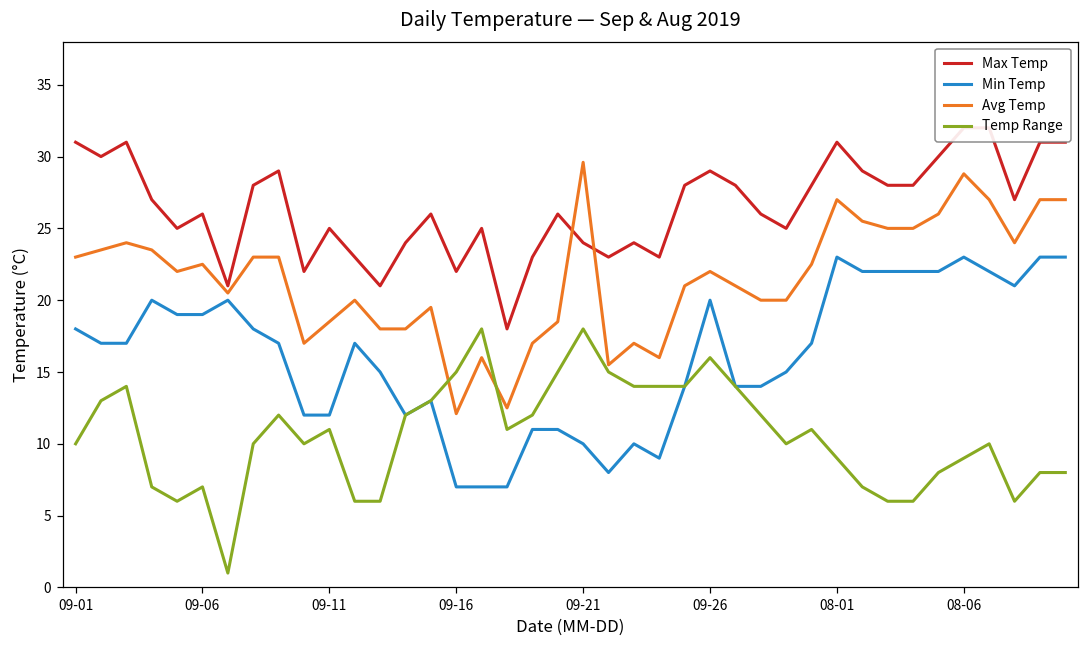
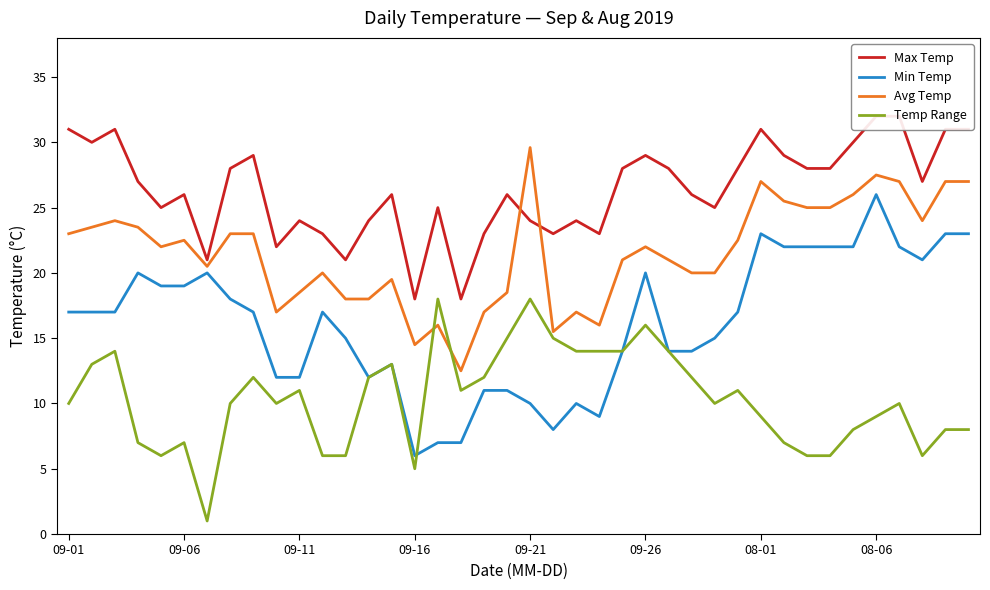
Min Temp, 09-01: 18 -> 17
Max Temp, 09-11: 25 -> 24
Max Temp, 09-16: 22 -> 18
Min Temp, 09-16: 7 -> 6
Avg Temp, 09-16: 12.1 -> 14.5
Temp Range, 09-16: 15 -> 5
Min Temp, 08-06: 23 -> 26
Avg Temp, 08-06: 28.8 -> 27.5
